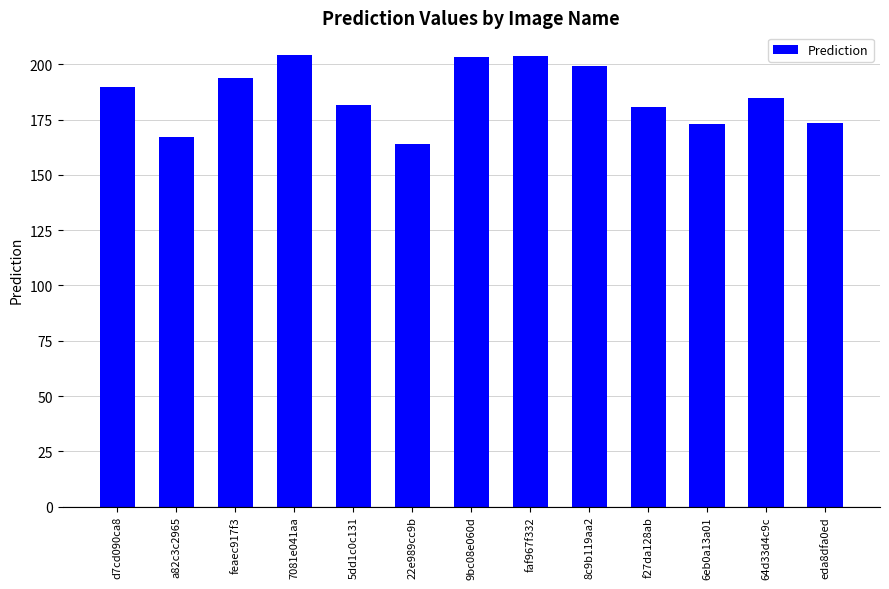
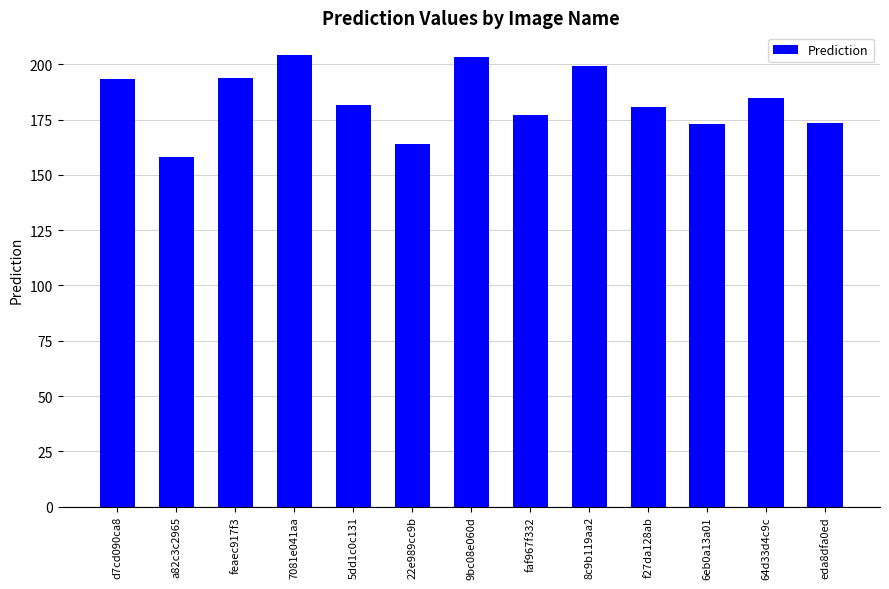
d7cd090ca8: 190 -> 194
a82c3c2965: 167 -> 158
faf967f332: 204 -> 177
